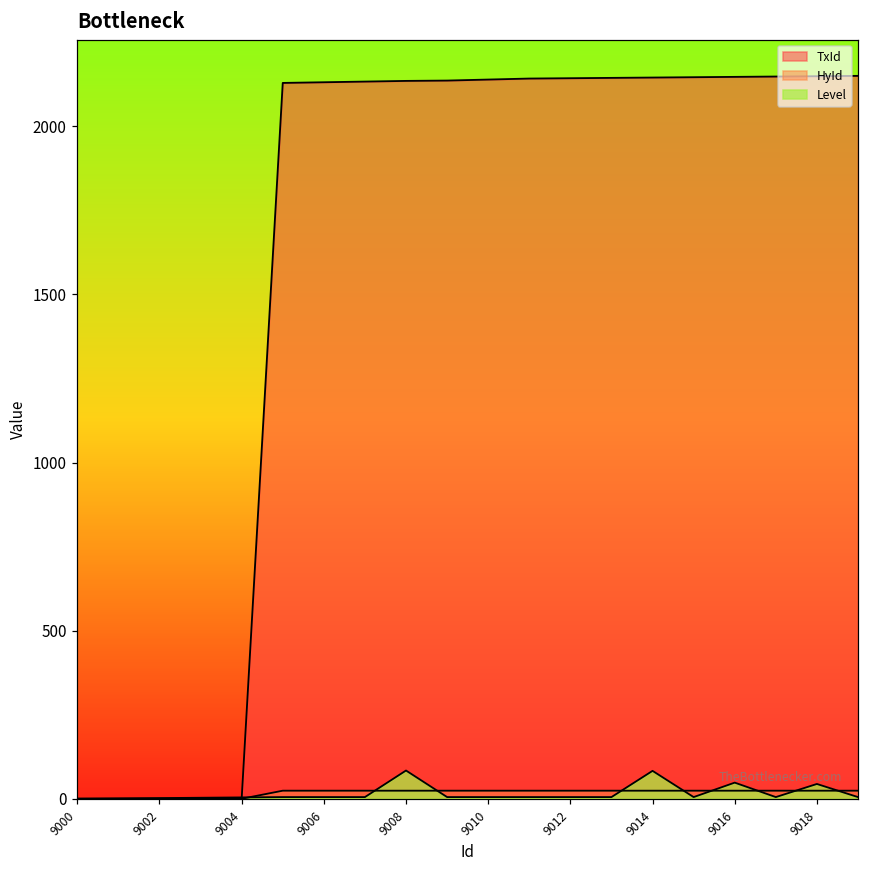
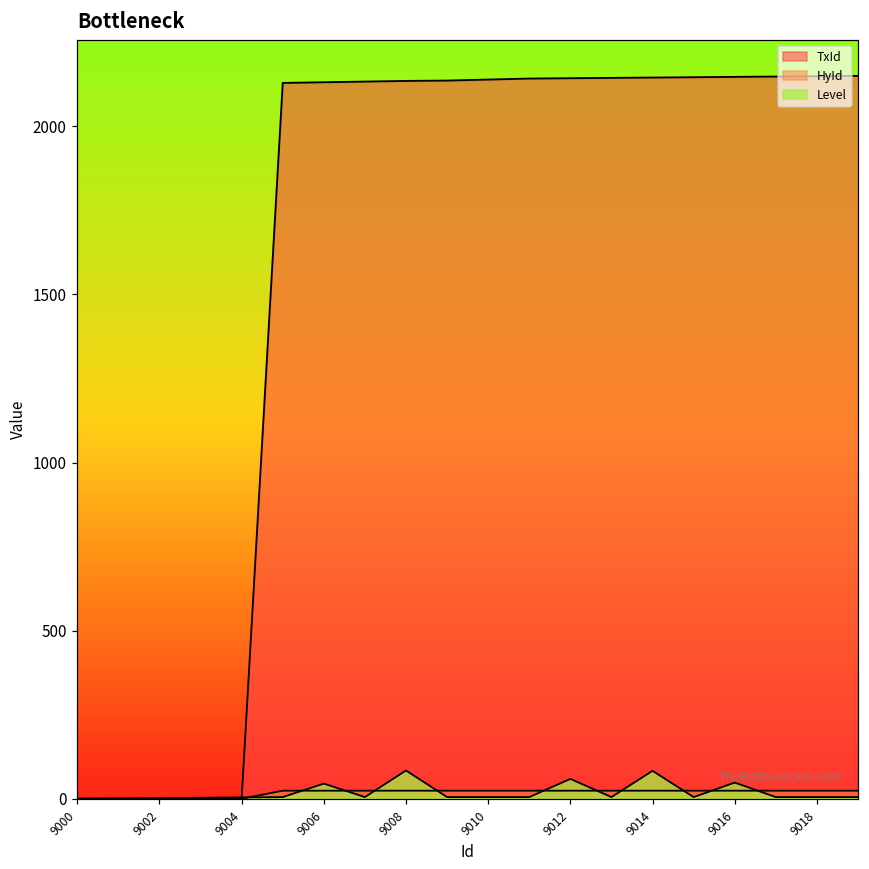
Level, 9006: 10 -> 50
Level, 9012: 10 -> 60
Level, 9018: 40 -> 10
